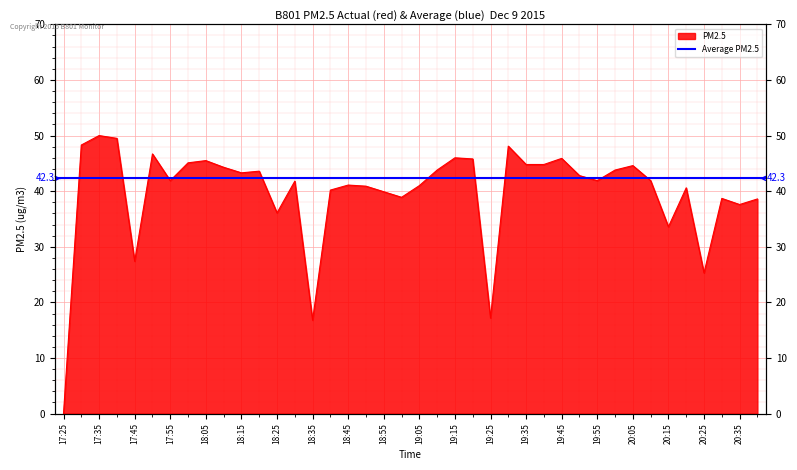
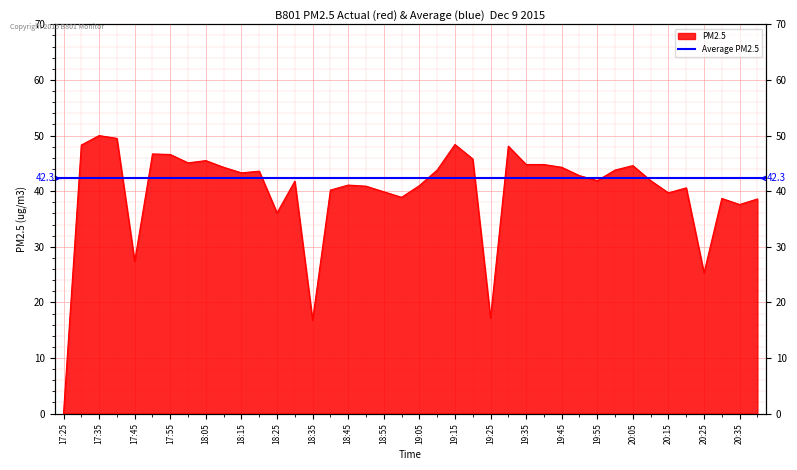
17:55: 42 -> 47
19:15: 46 -> 48
19:45: 46 -> 44
20:15: 34 -> 40
